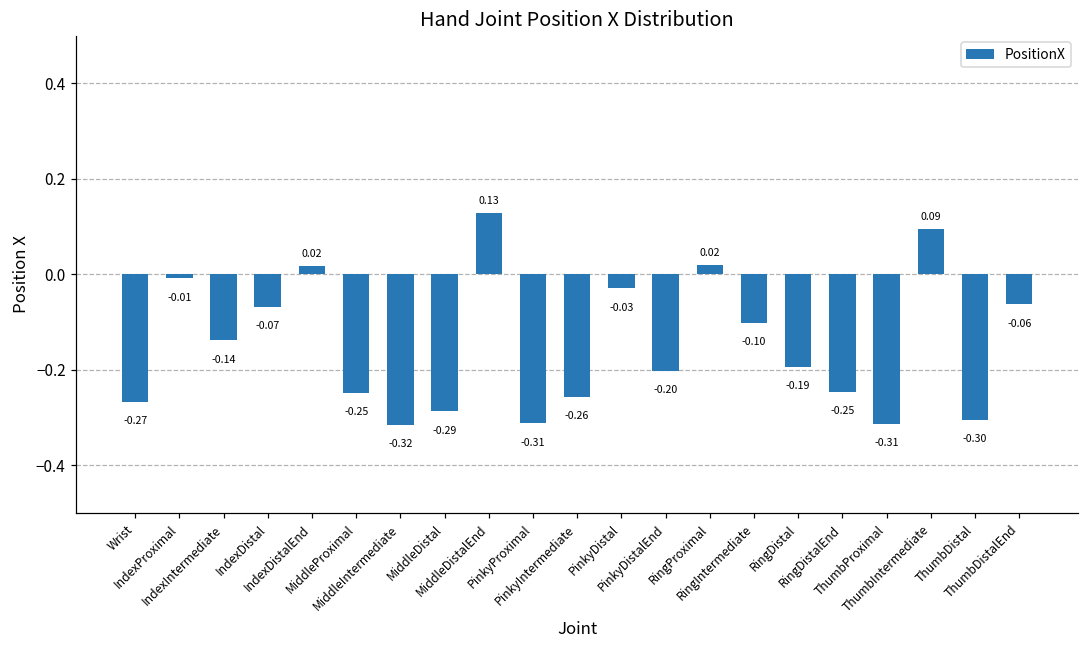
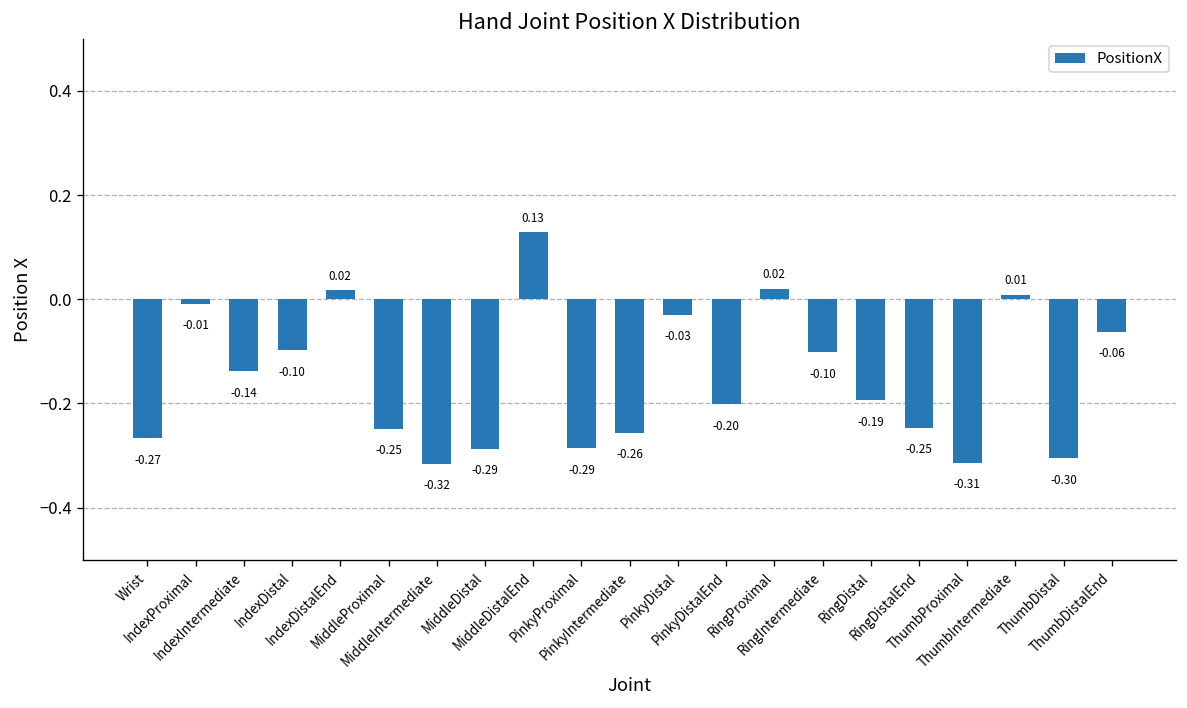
IndexDistal: -0.07 -> -0.10
PinkyProximal: -0.31 -> -0.29
ThumbIntermediate: 0.09 -> 0.01
